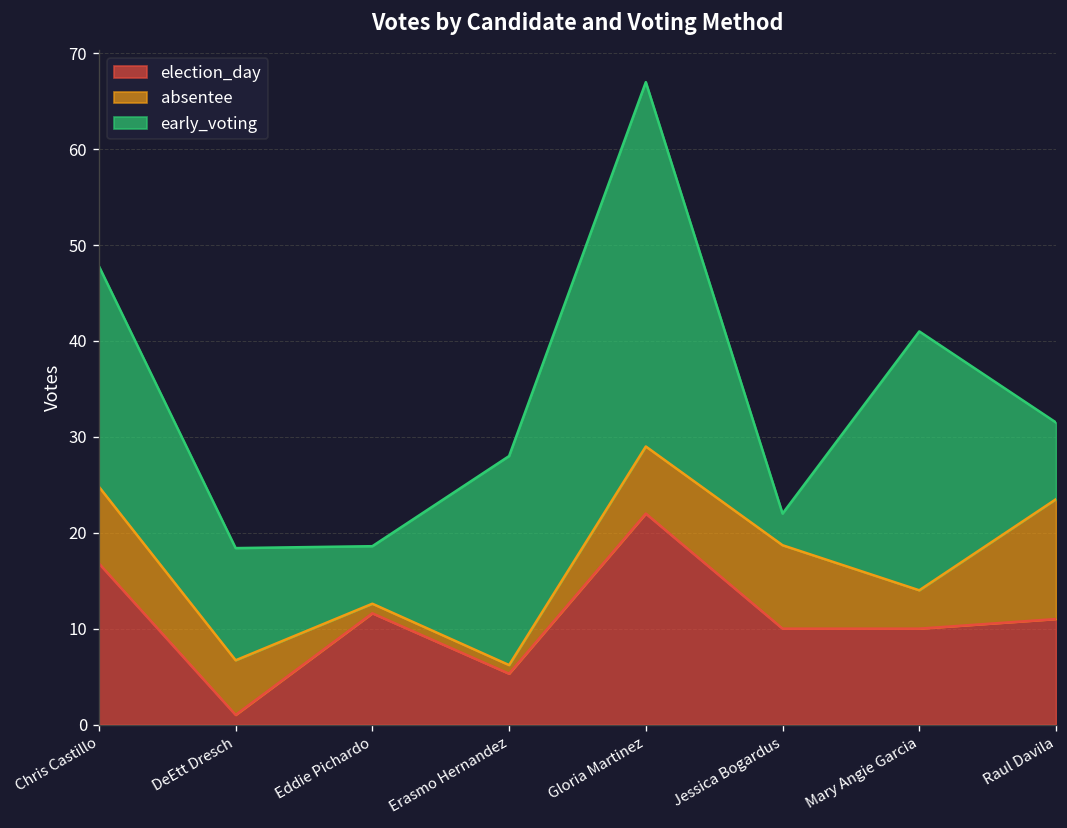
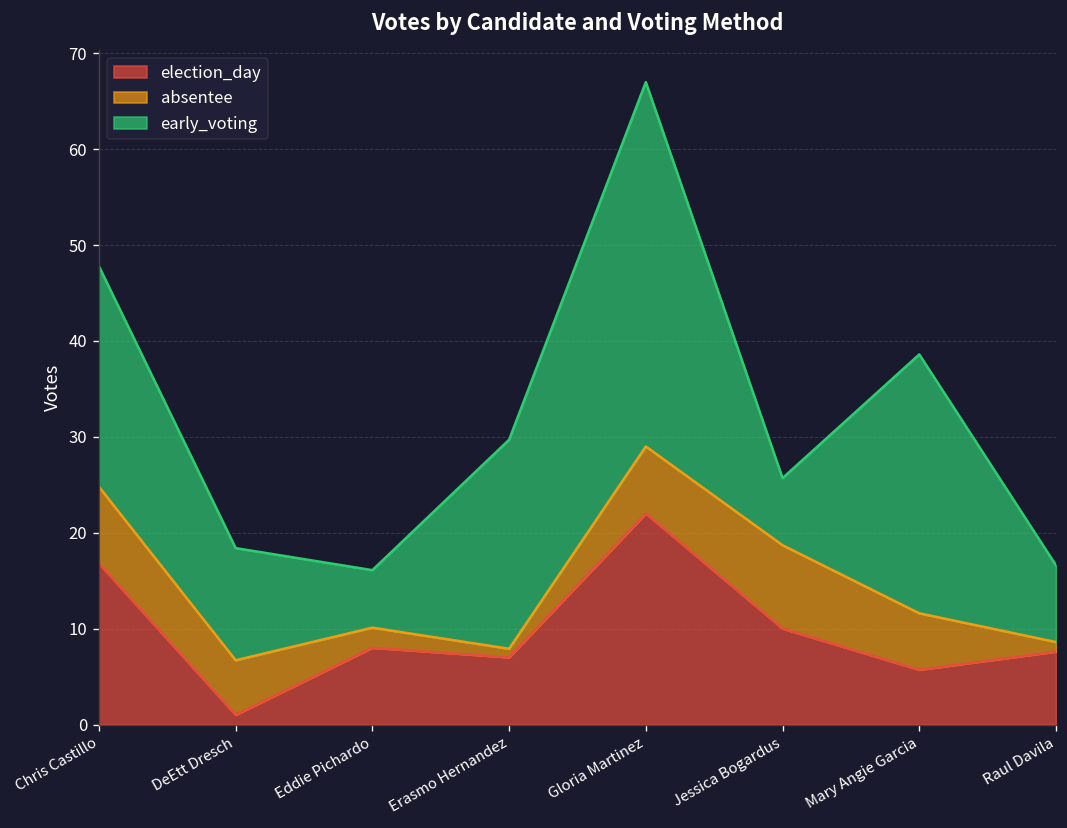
election_day, Eddie Pichardo: 12 -> 8
absentee, Eddie Pichardo: 1 -> 2
election_day, Erasmo Hernandez: 5 -> 7
early_voting, Jessica Bogardus: 3 -> 7
election_day, Mary Angie Garcia: 10 -> 6
absentee, Mary Angie Garcia: 4 -> 6
election_day, Raul Davila: 11 -> 8
absentee, Raul Davila: 13 -> 1
